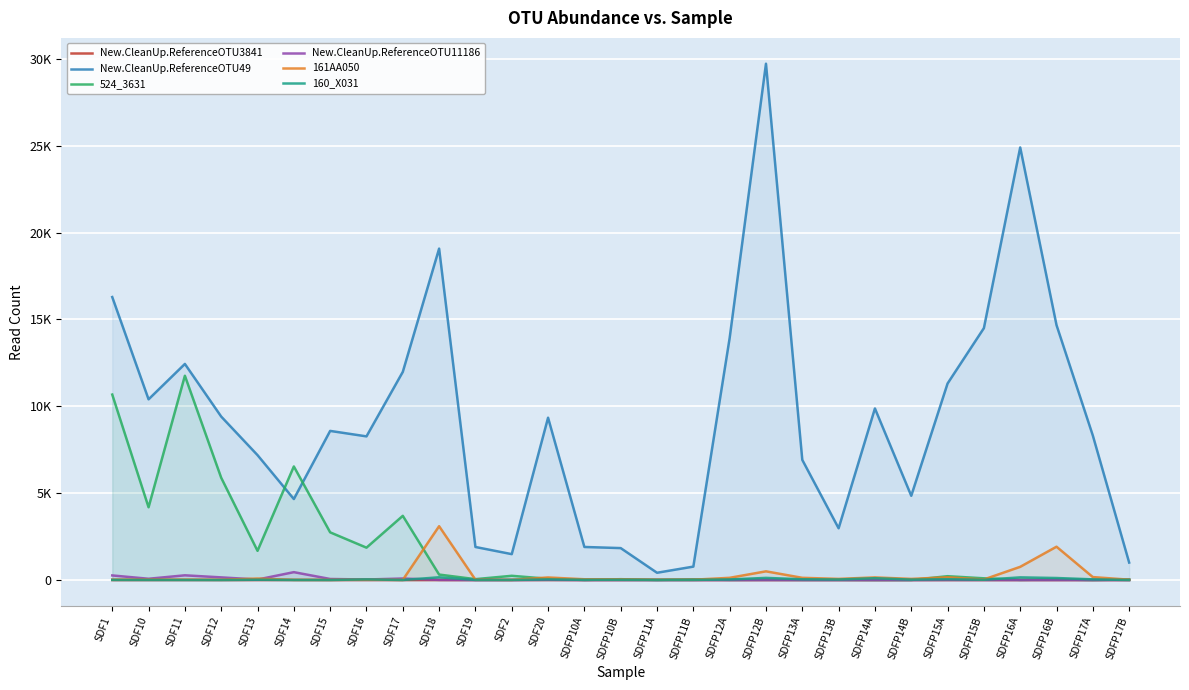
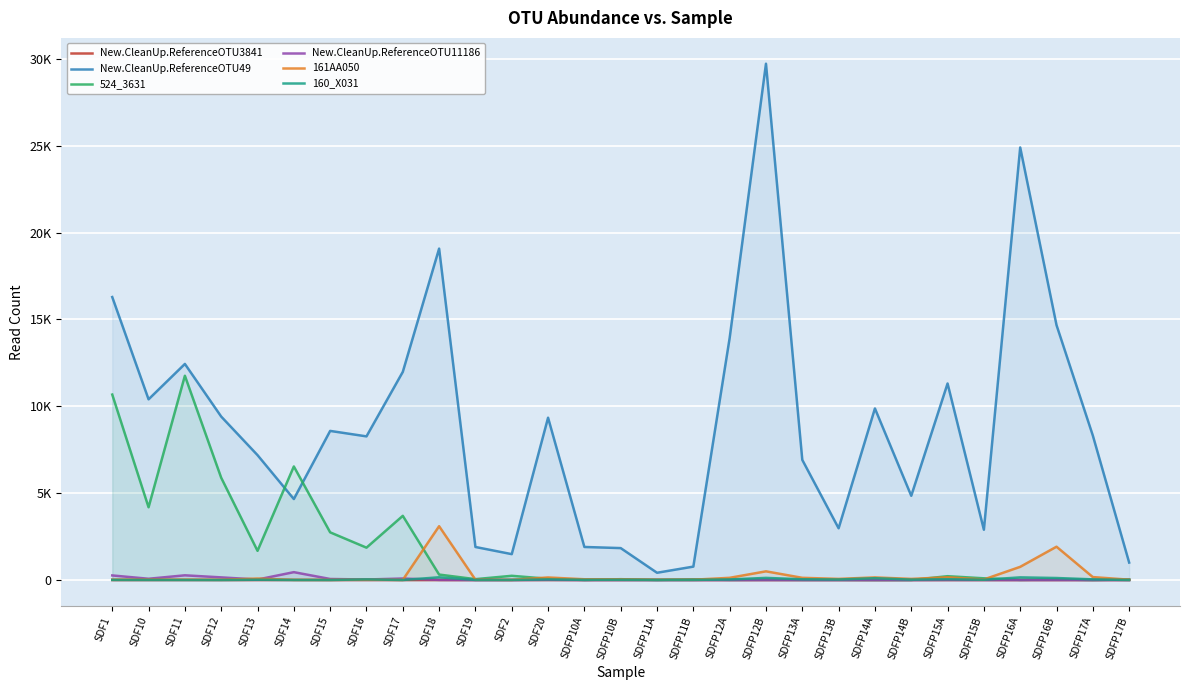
New.CleanUp.ReferenceOTU49, SDFP15B: 14500 -> 2900
